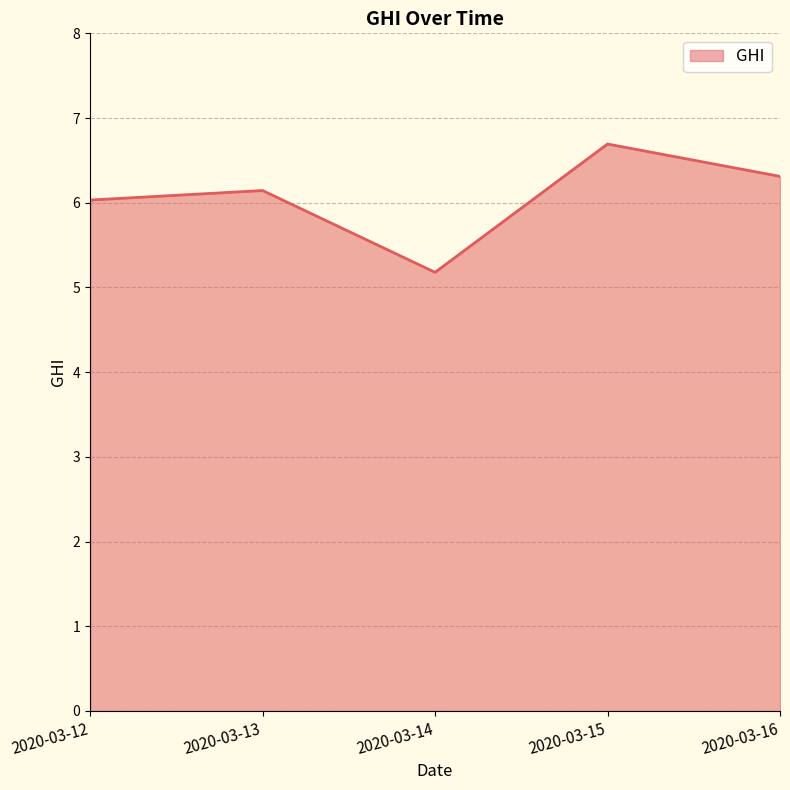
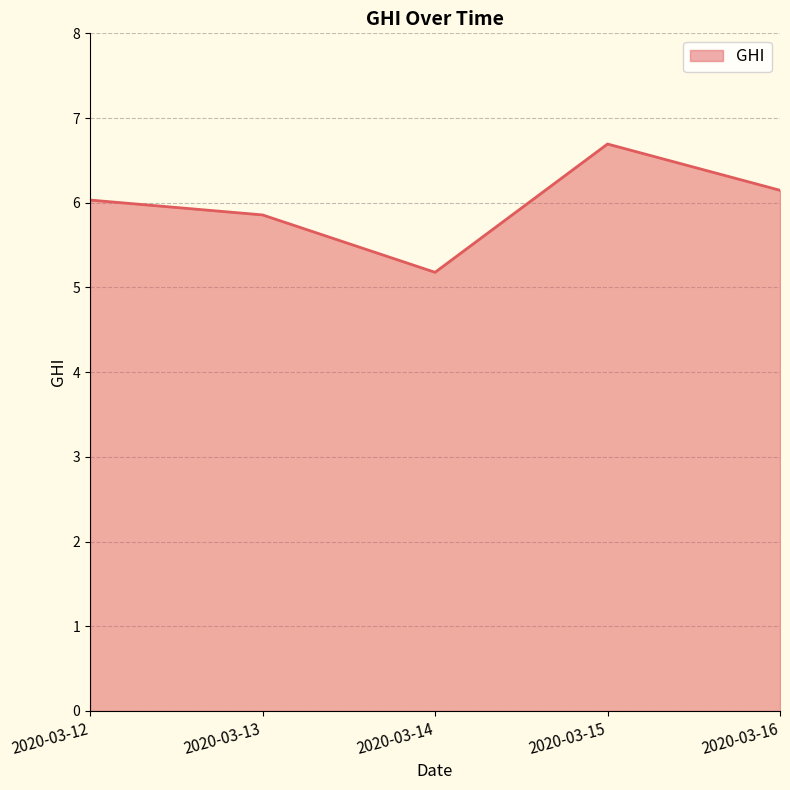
2020-03-13: 6.1 -> 5.9
2020-03-16: 6.3 -> 6.1
